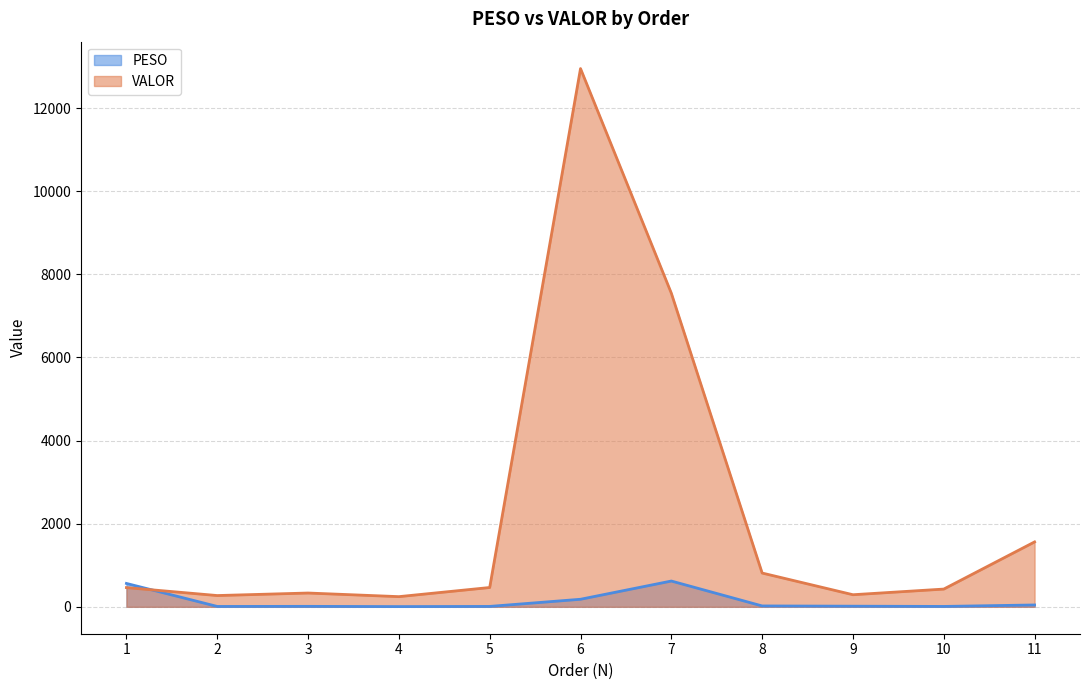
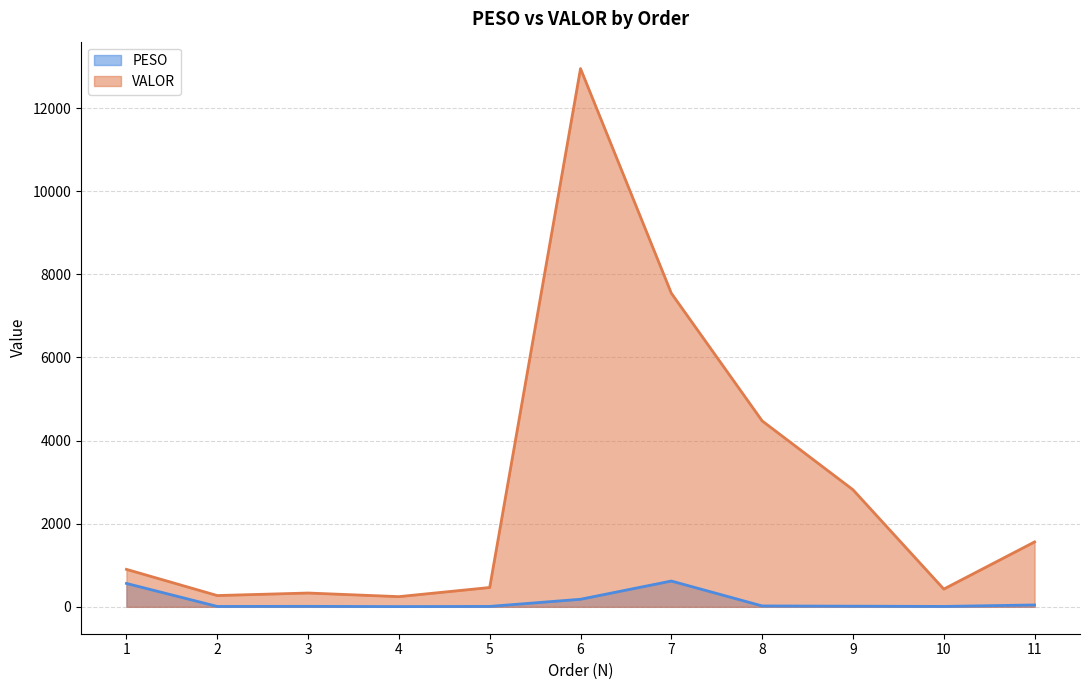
VALOR, 1: 500 -> 900
VALOR, 8: 800 -> 4500
VALOR, 9: 300 -> 2800
